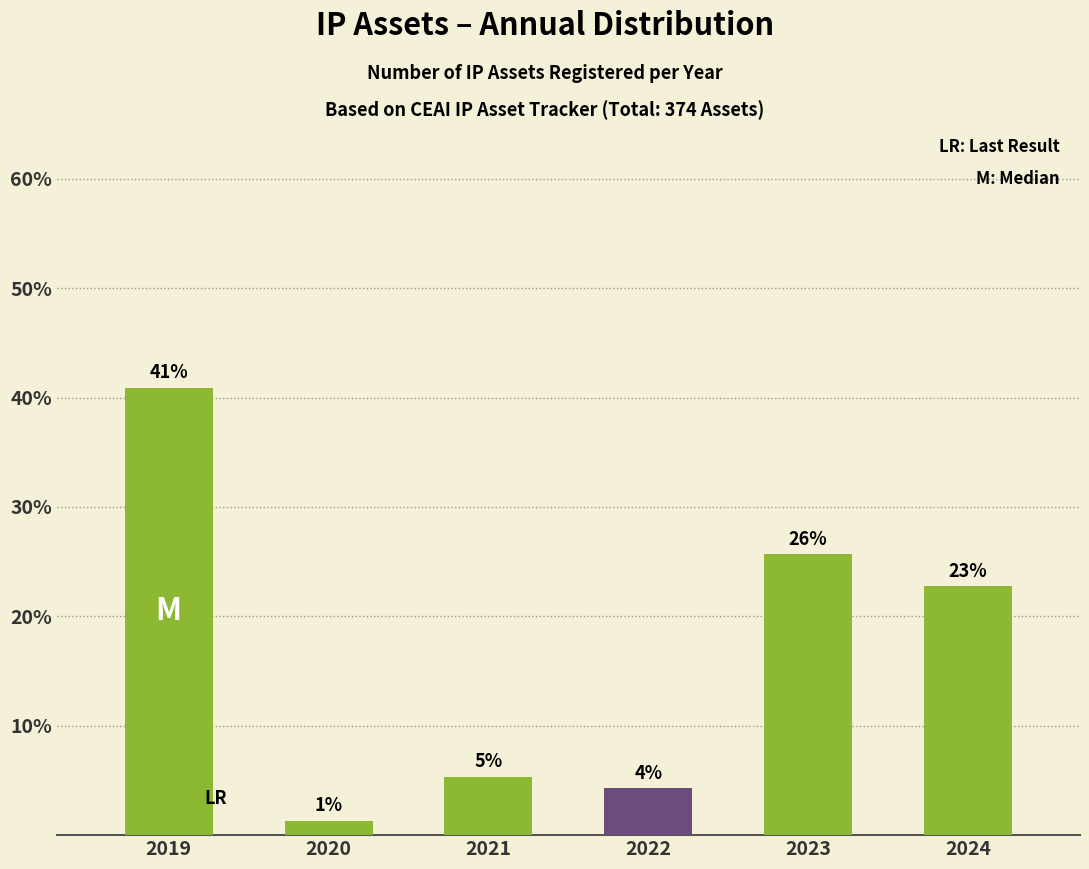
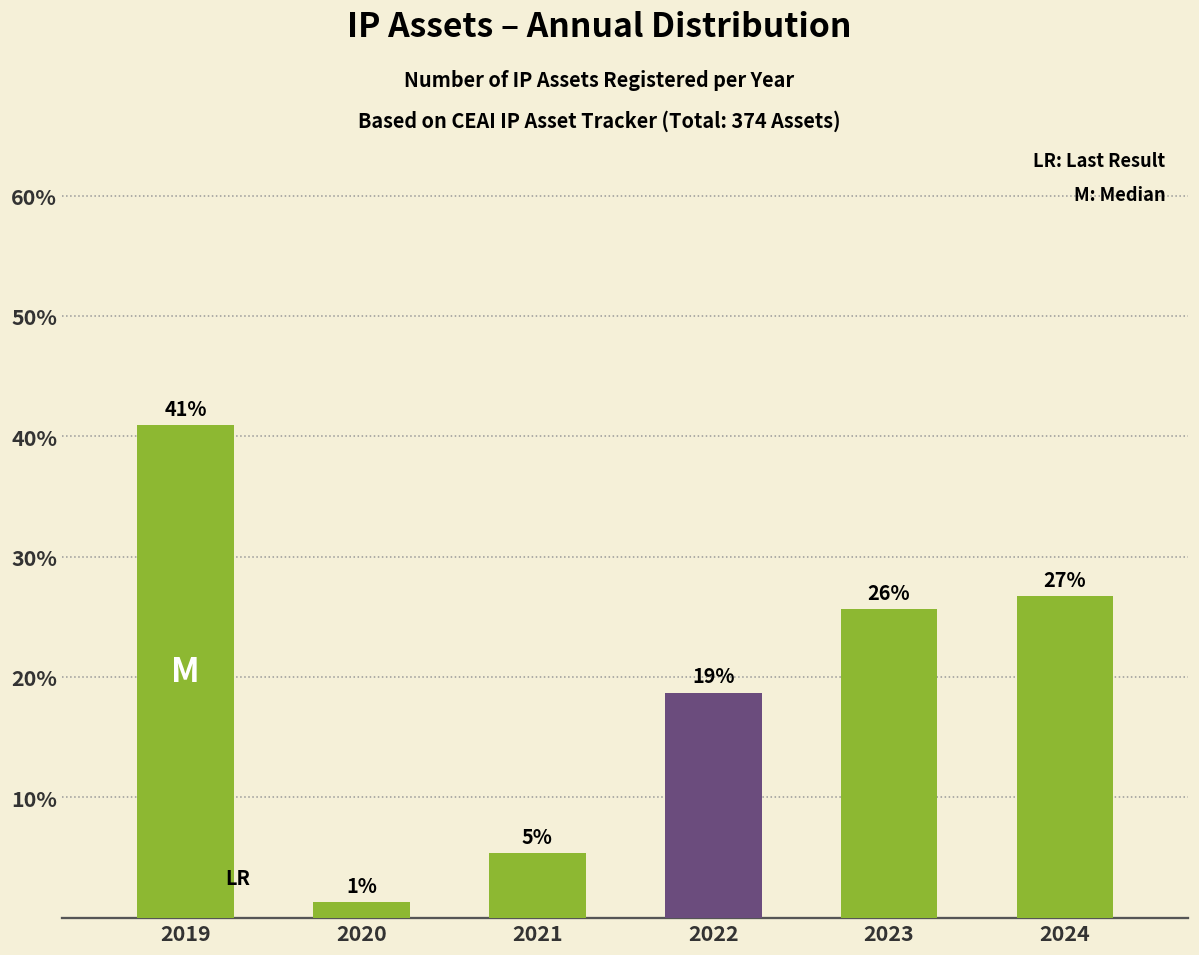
2022: 4% -> 19%
2024: 23% -> 27%
